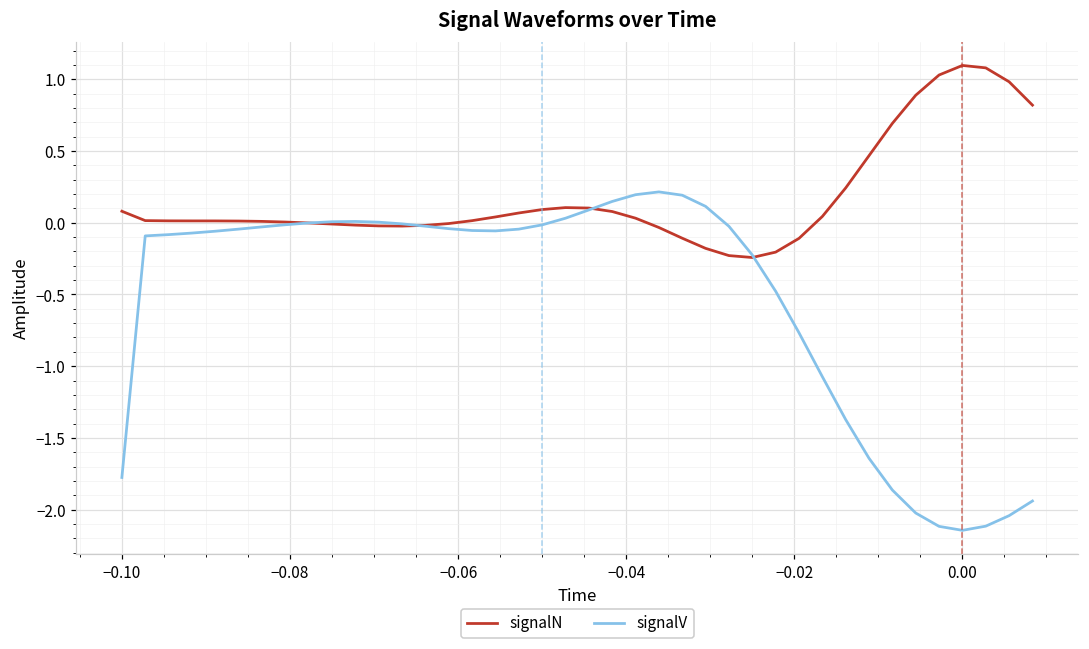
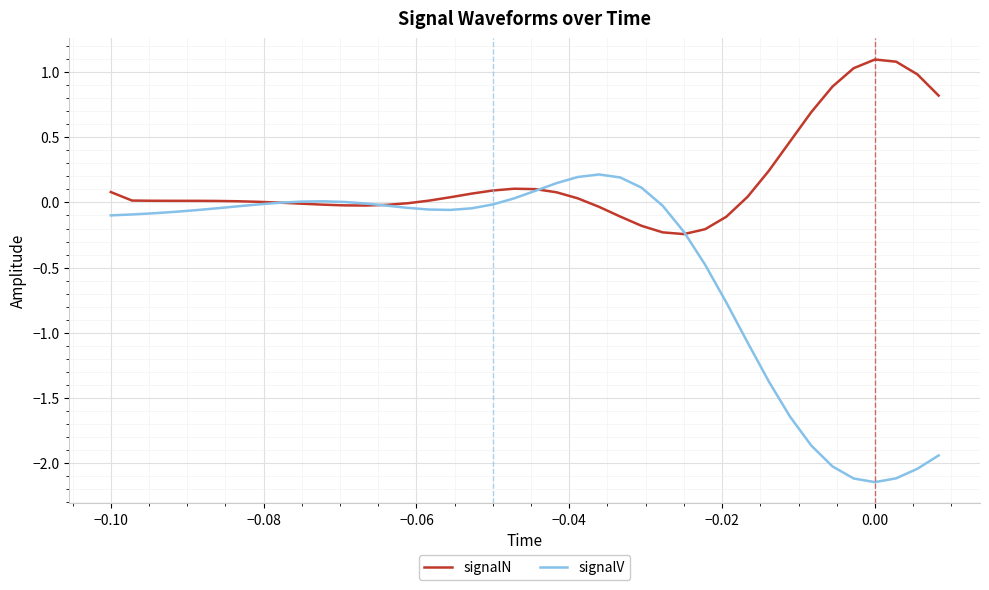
signalV, −0.10: -1.78 -> -0.10
